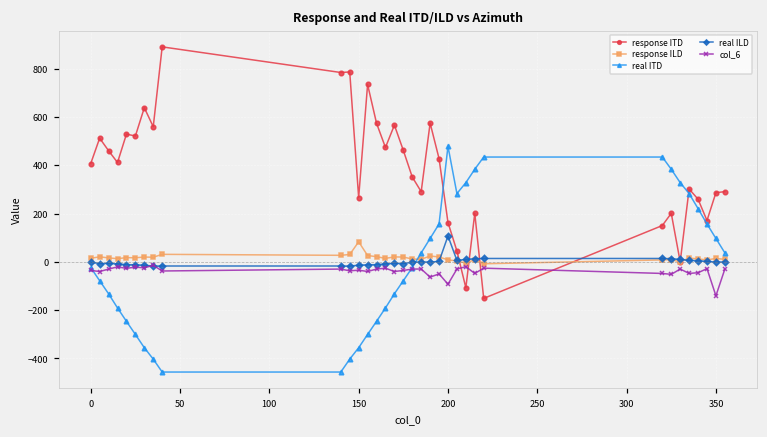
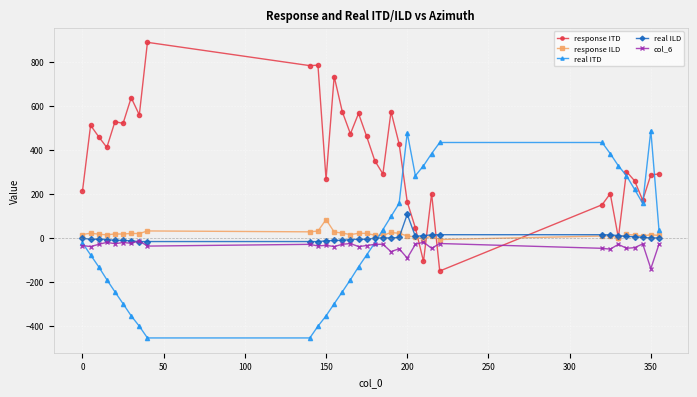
response ITD, 0: 410 -> 210
real ITD, 350: 100 -> 490
